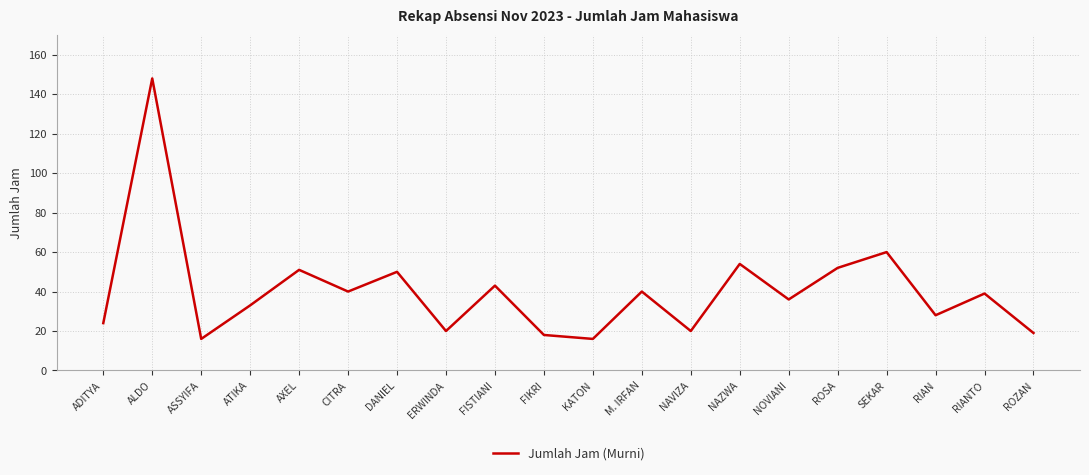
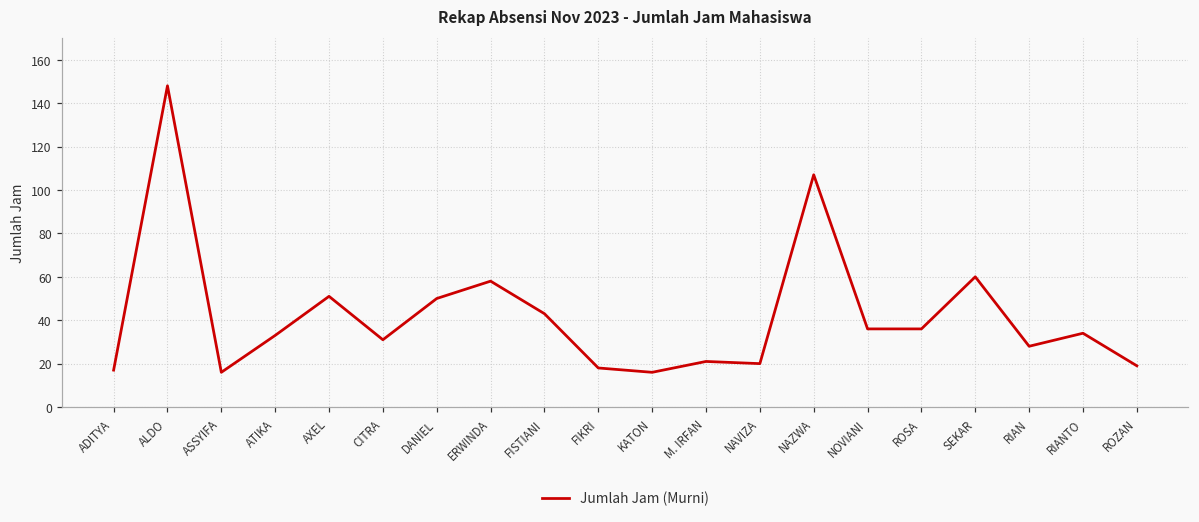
ADITYA: 24 -> 17
CITRA: 40 -> 31
ERWINDA: 20 -> 58
M. IRFAN: 40 -> 21
NAZWA: 54 -> 107
ROSA: 52 -> 36
RIANTO: 39 -> 34
